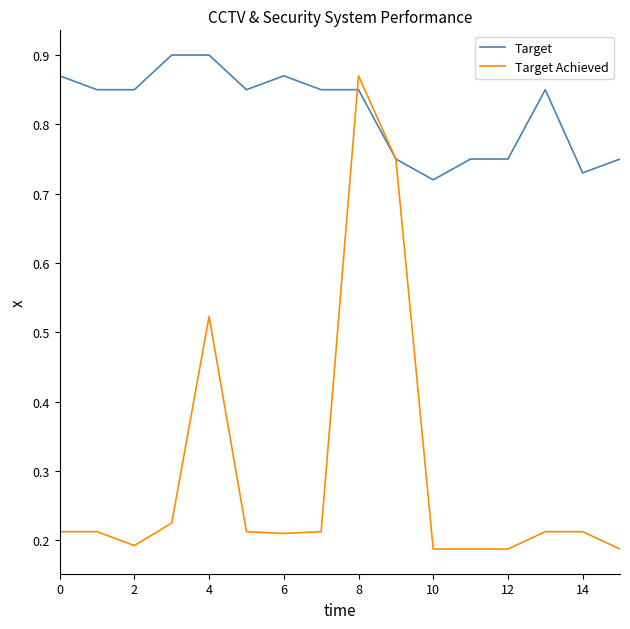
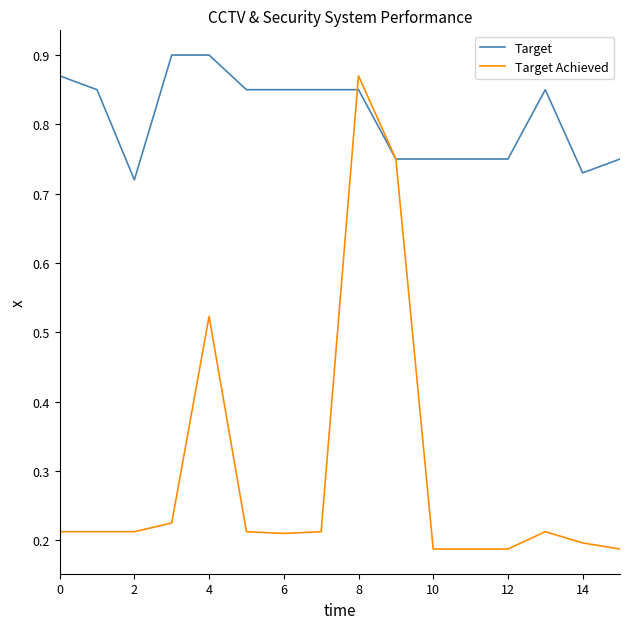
Target, 2: 0.85 -> 0.72
Target Achieved, 2: 0.19 -> 0.21
Target, 6: 0.87 -> 0.85
Target, 10: 0.72 -> 0.75
Target Achieved, 14: 0.21 -> 0.20
